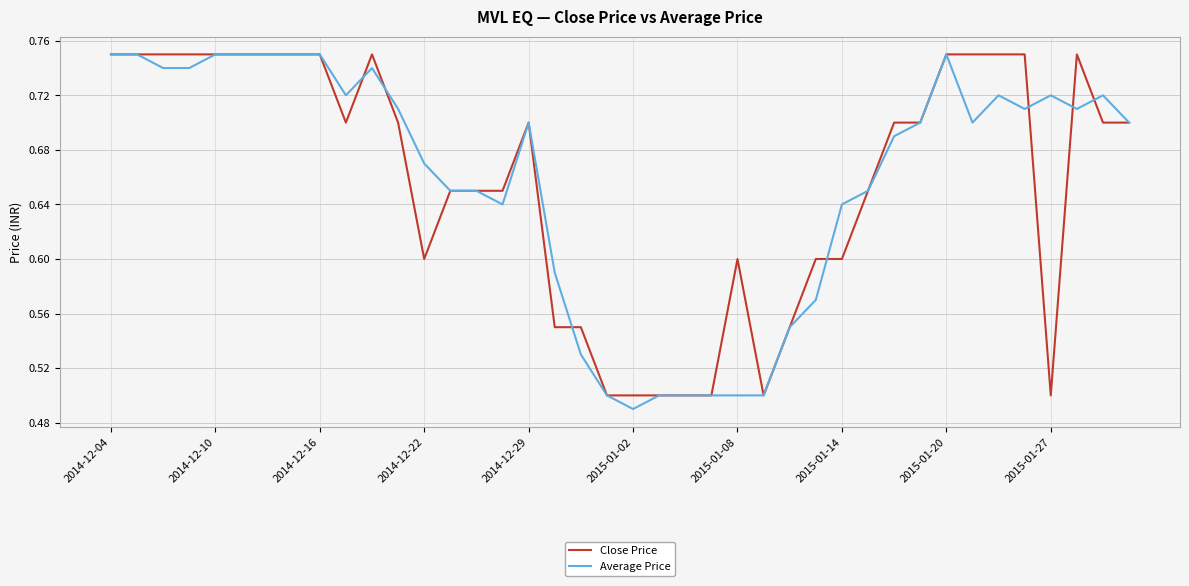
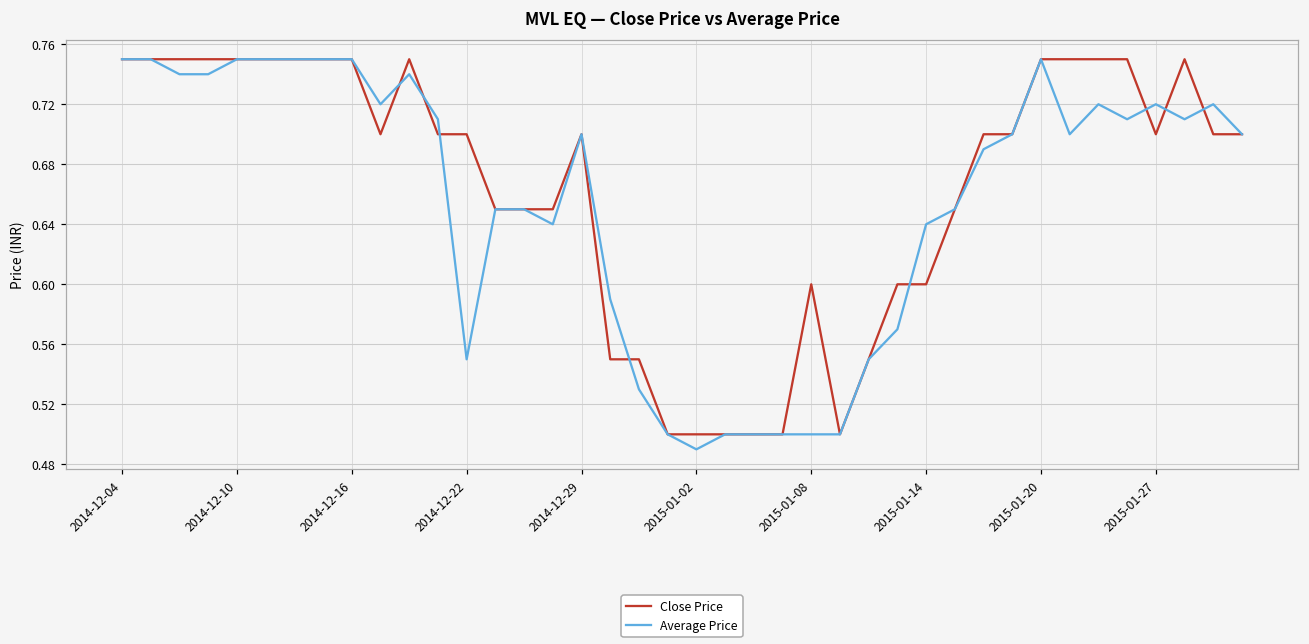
Close Price, 2014-12-22: 0.6 -> 0.7
Average Price, 2014-12-22: 0.67 -> 0.55
Close Price, 2015-01-27: 0.5 -> 0.7
